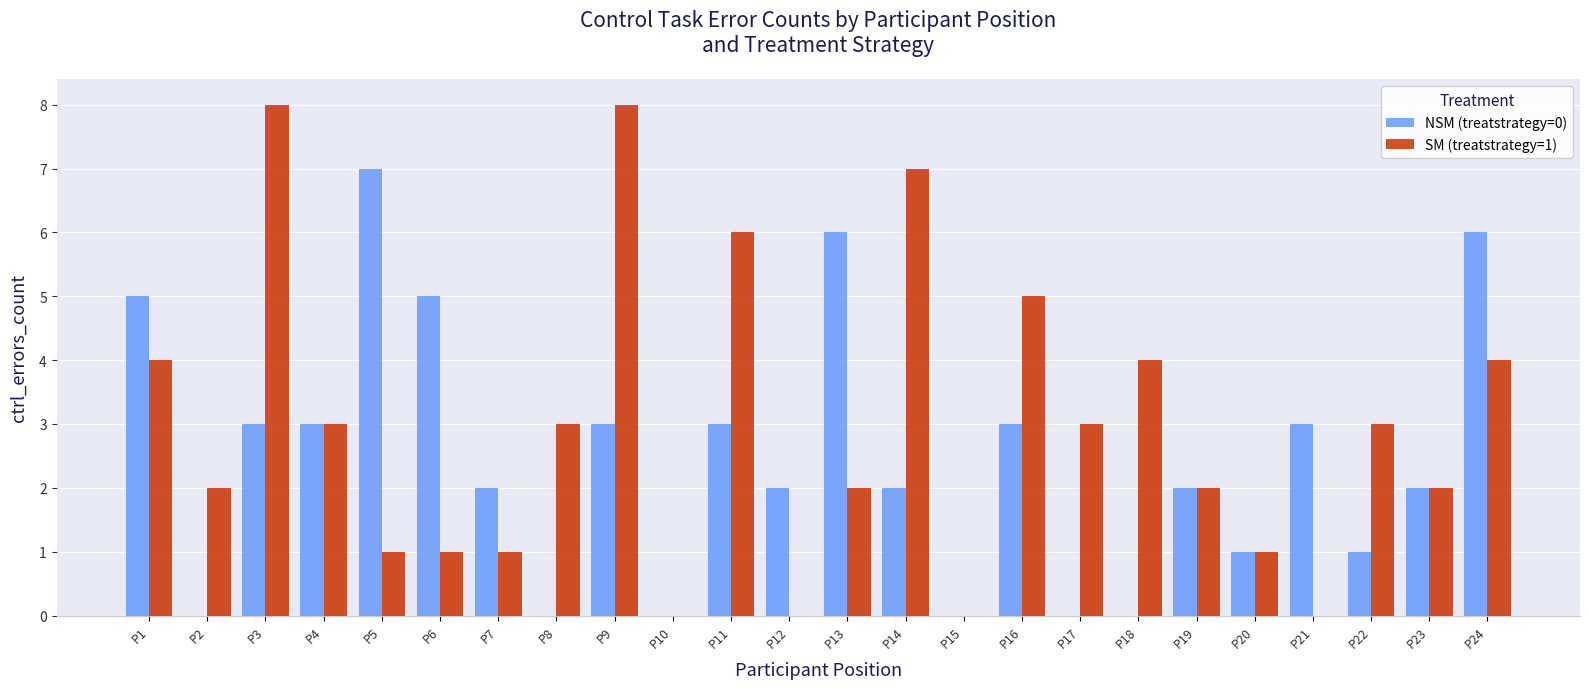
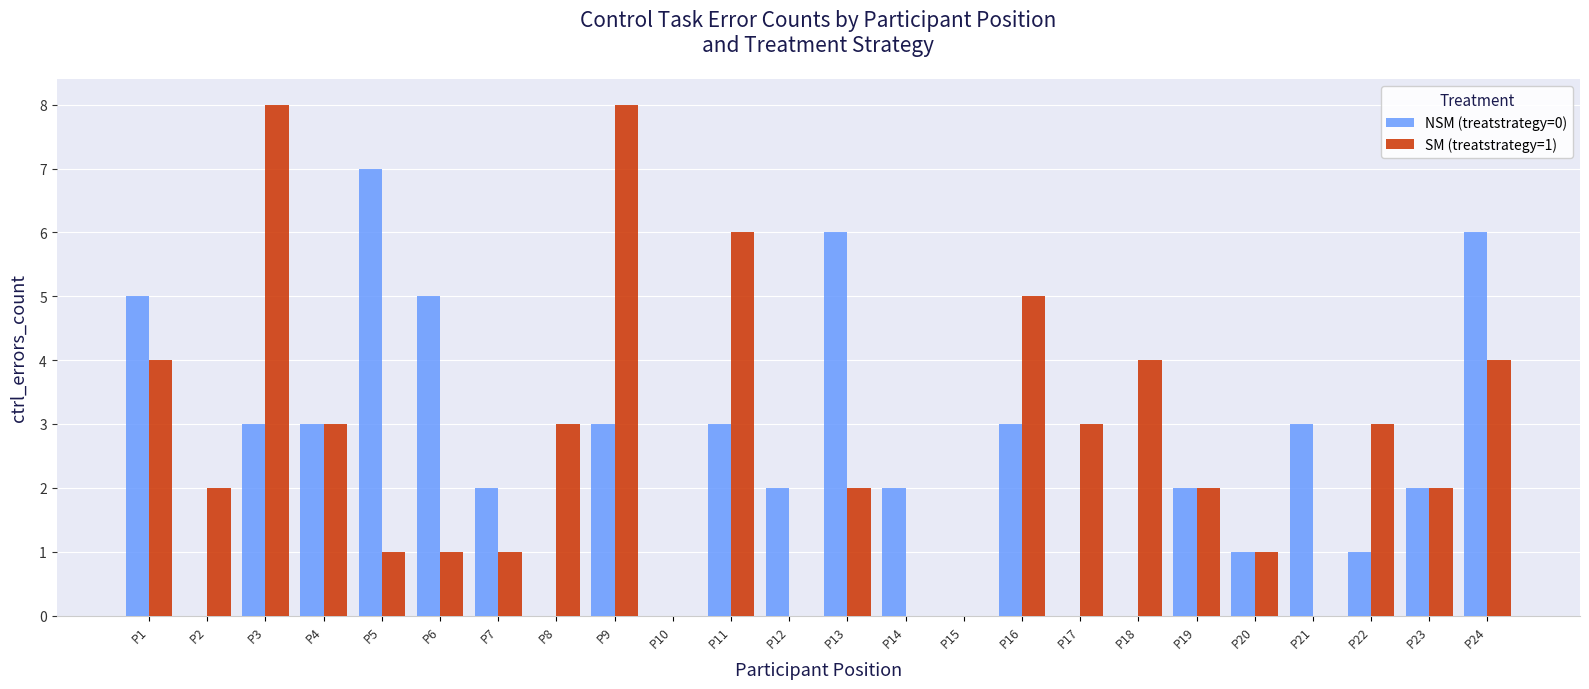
SM (treatstrategy=1), P14: 7 -> 0
